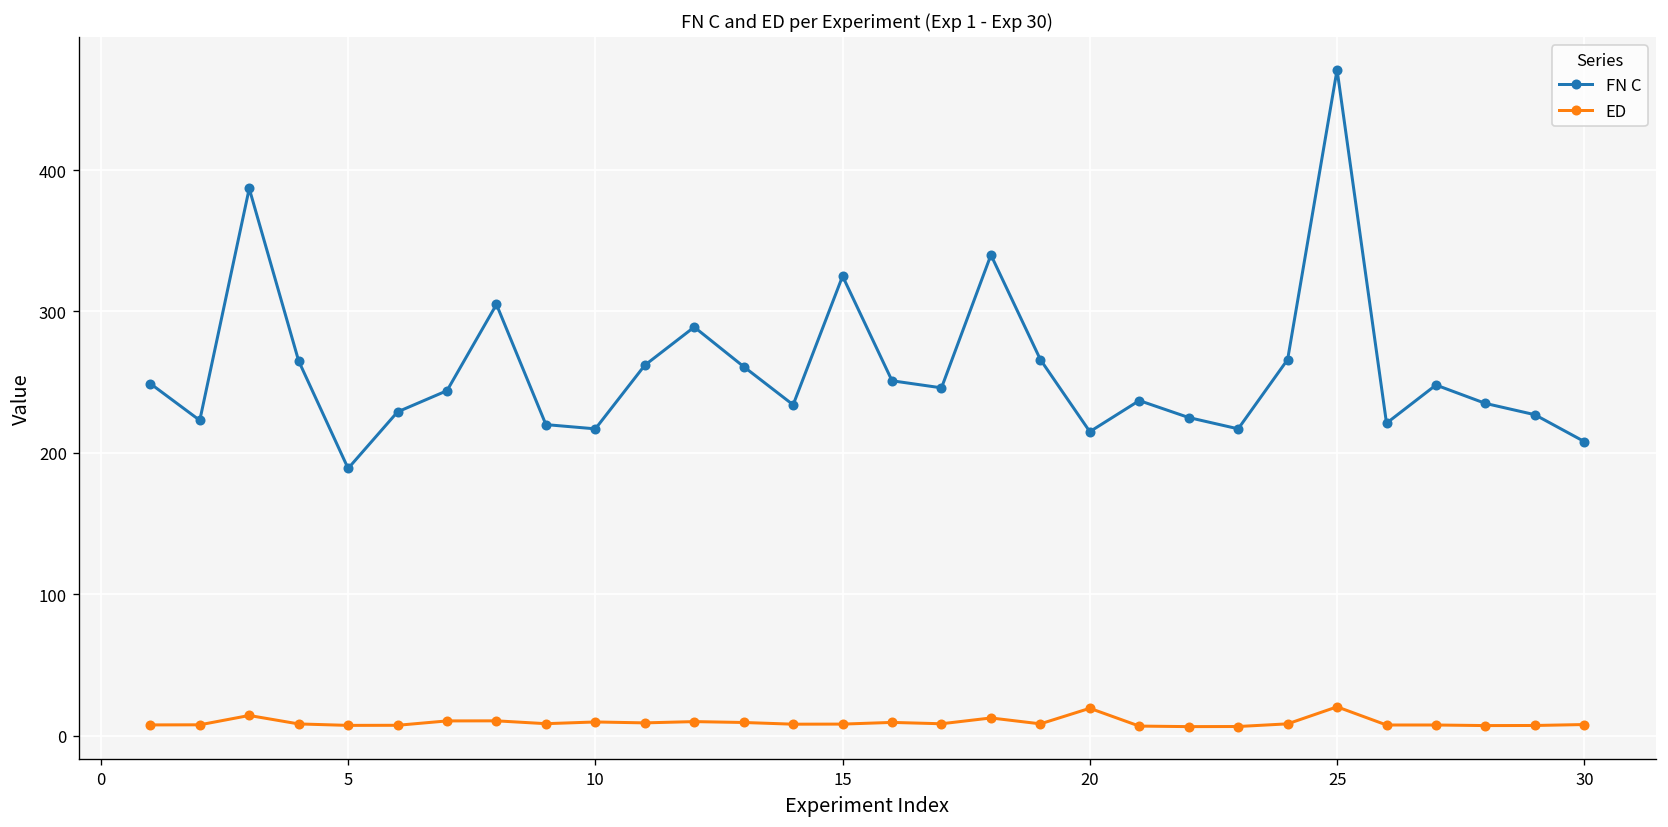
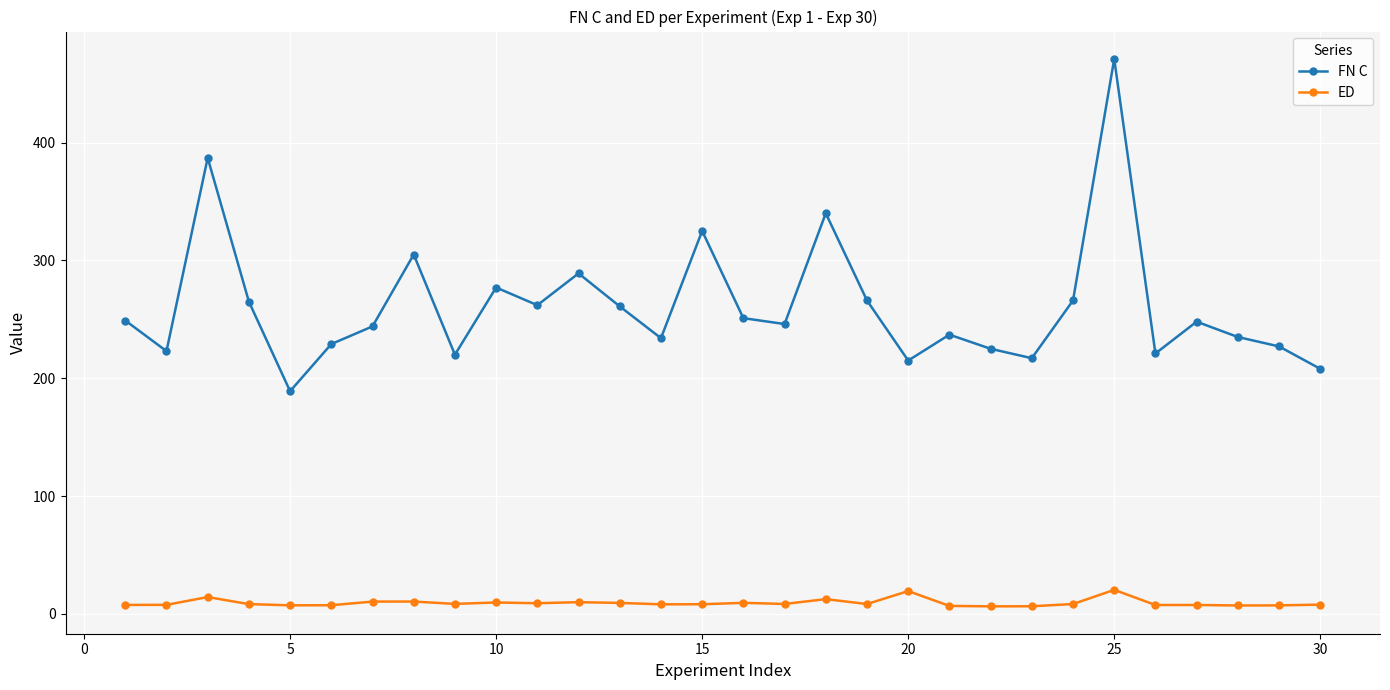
FN C, 10: 217 -> 277
